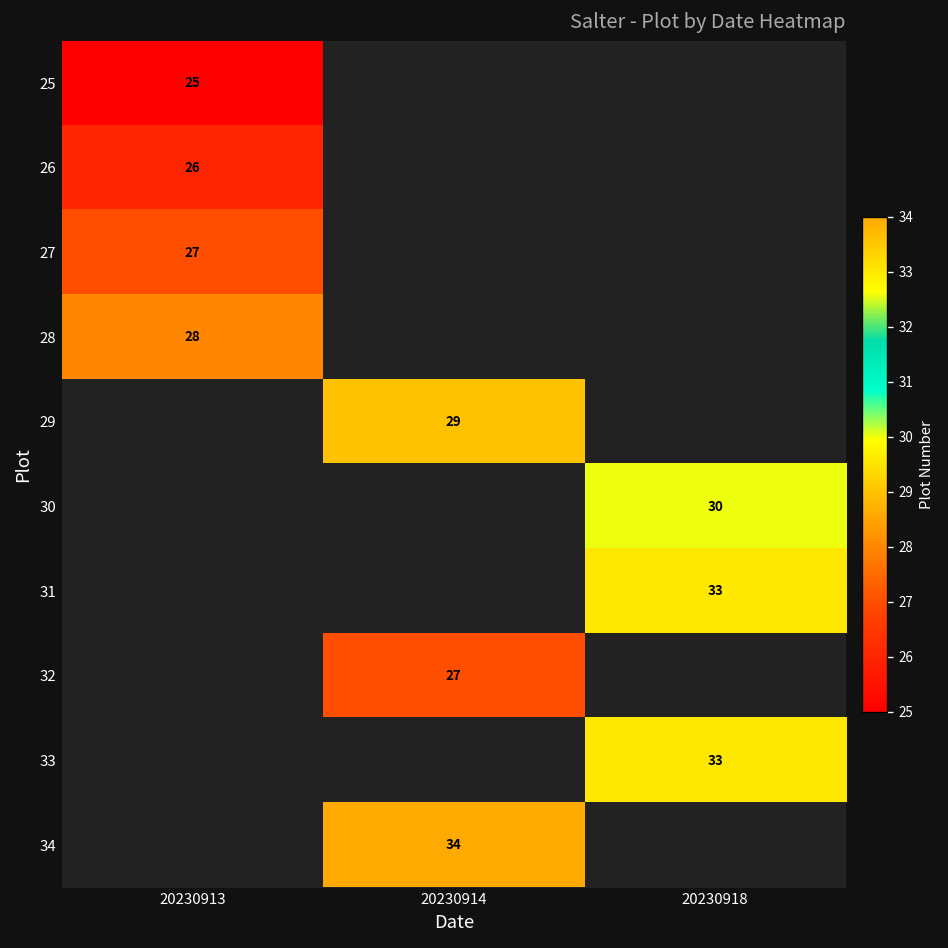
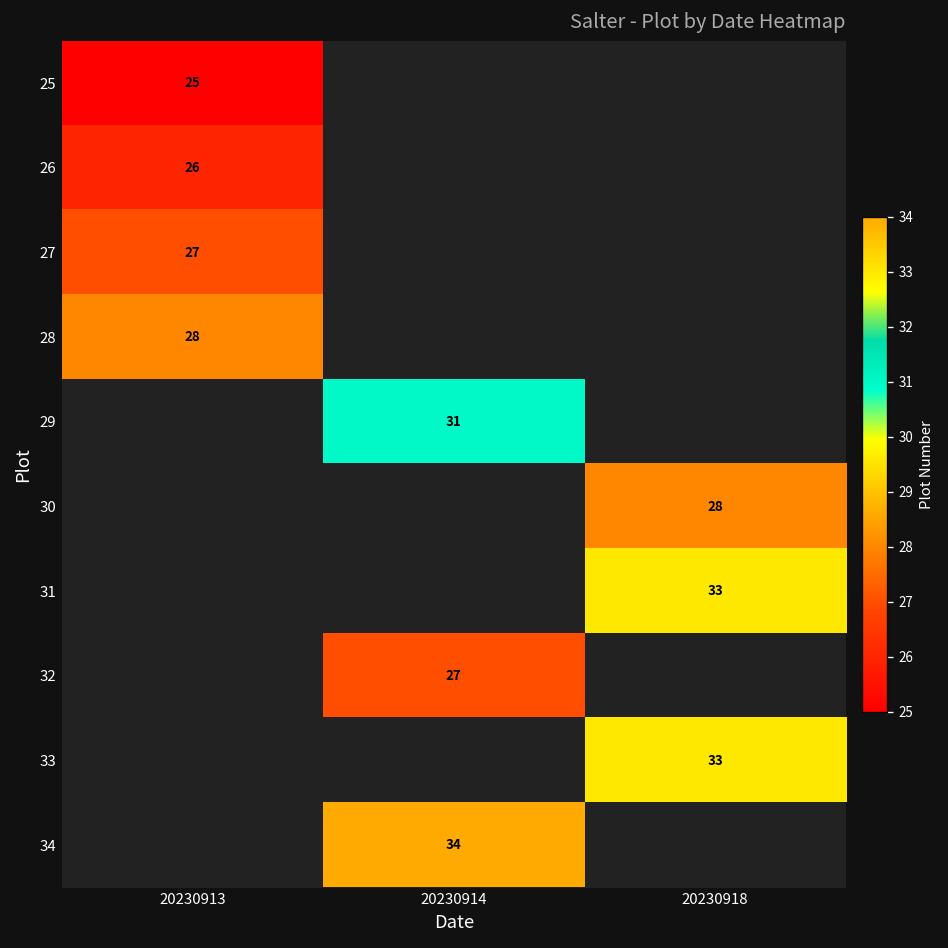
29, 20230914: 29 -> 31
30, 20230918: 30 -> 28
